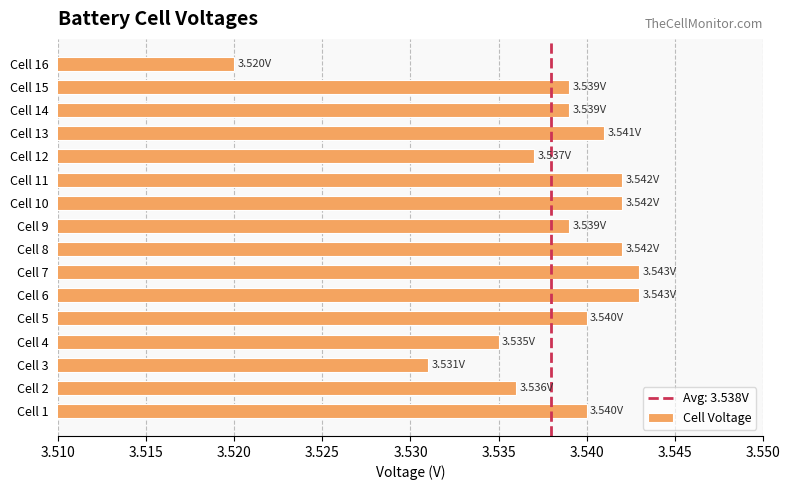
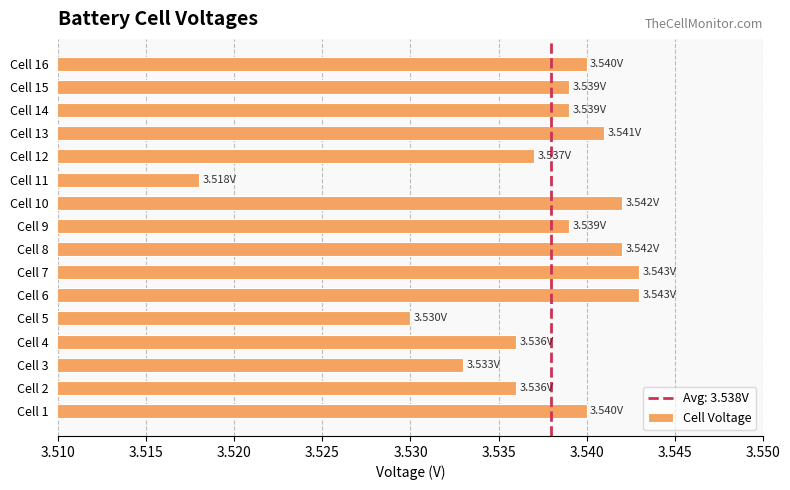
Cell 16: 3.520V -> 3.540V
Cell 11: 3.542V -> 3.518V
Cell 5: 3.540V -> 3.530V
Cell 4: 3.535V -> 3.536V
Cell 3: 3.531V -> 3.533V
